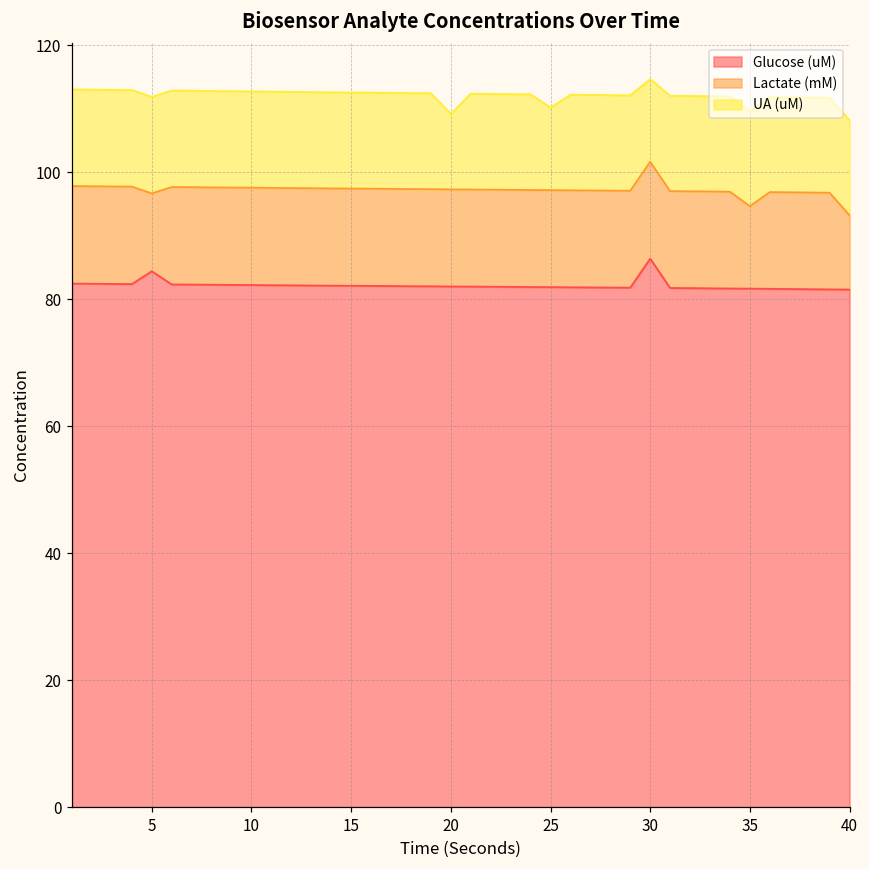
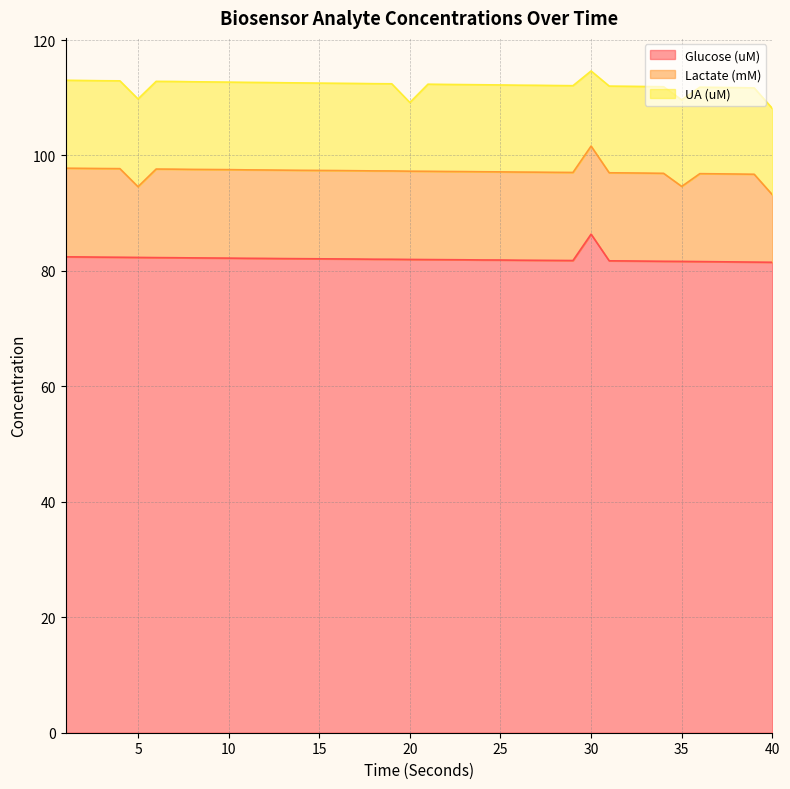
Glucose (uM), 5: 84 -> 82
UA (uM), 25: 13 -> 15
